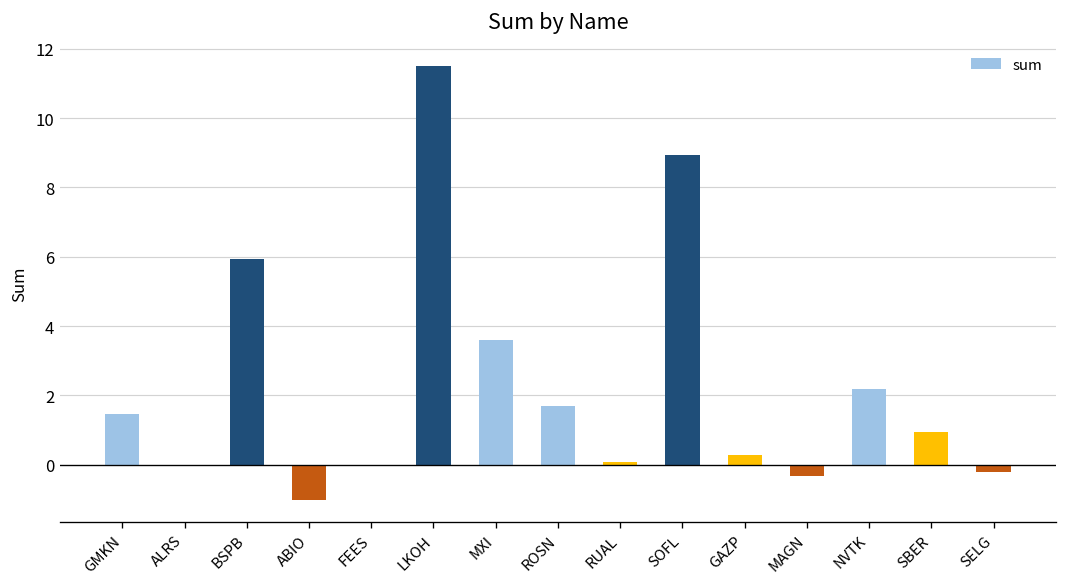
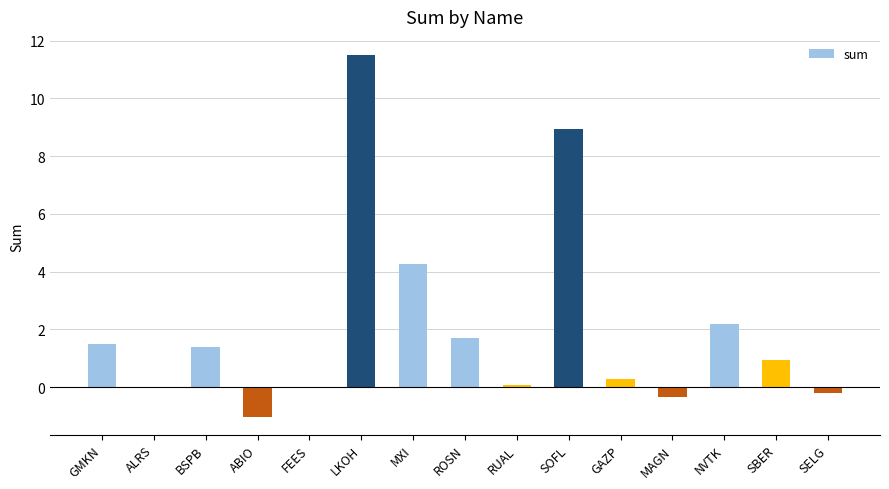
BSPB: 5.9 -> 1.4
MXI: 3.6 -> 4.3
